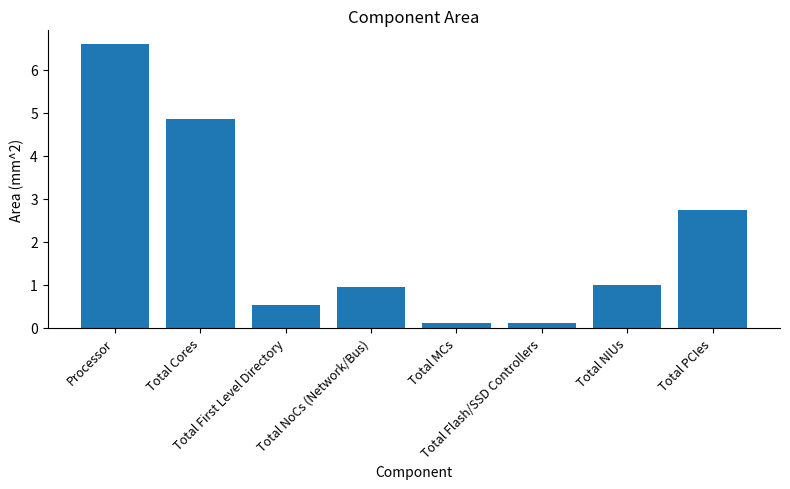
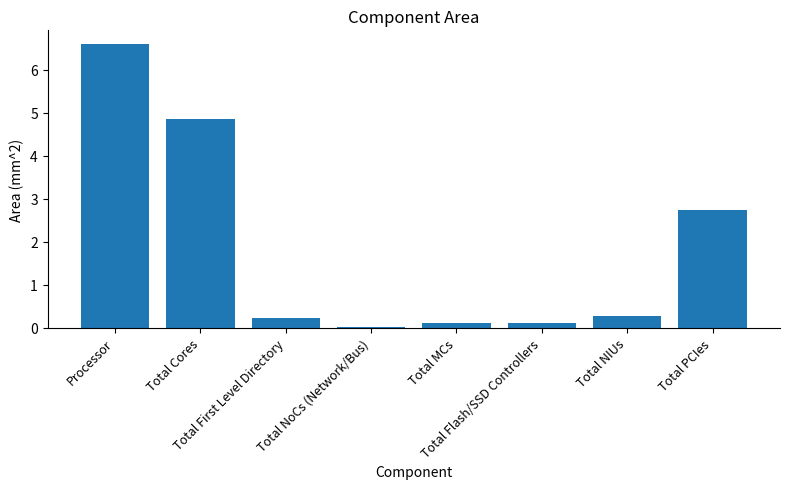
Total First Level Directory: 0.5 -> 0.2
Total NoCs (Network/Bus): 0.9 -> 0.0
Total NIUs: 1.0 -> 0.3
